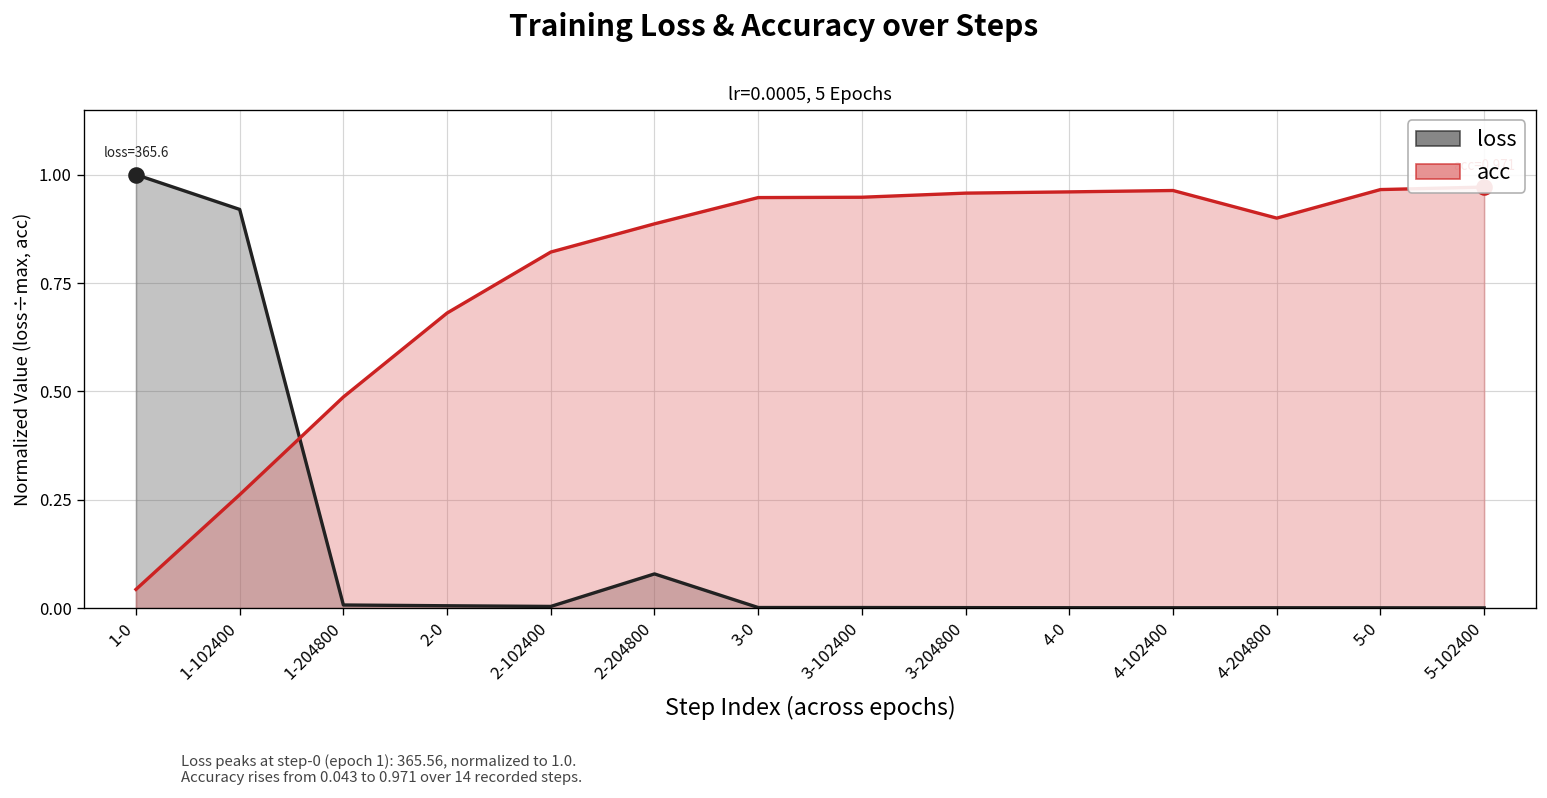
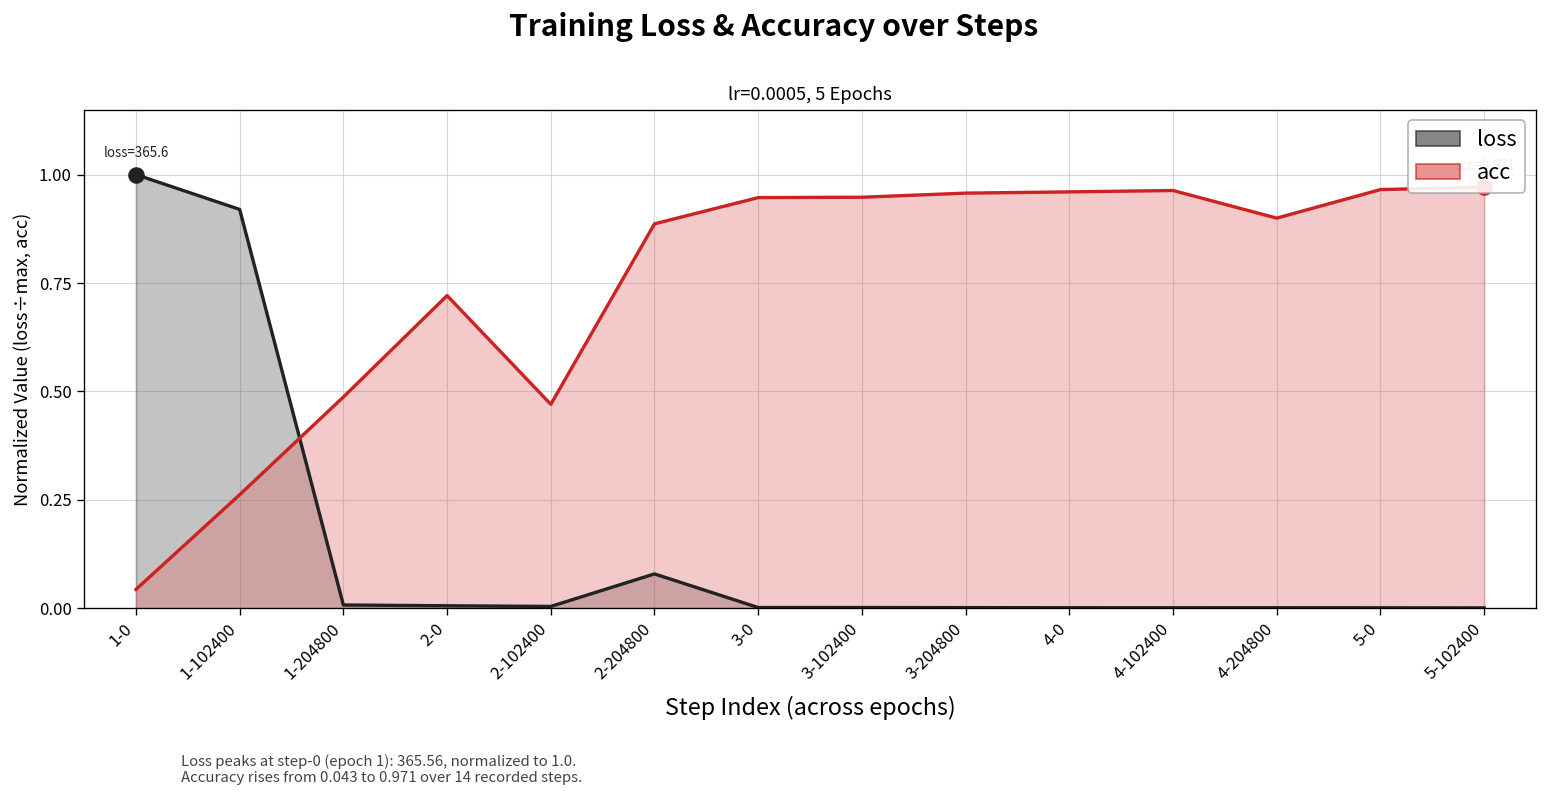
acc, 2-0: 0.68 -> 0.72
acc, 2-102400: 0.82 -> 0.47
